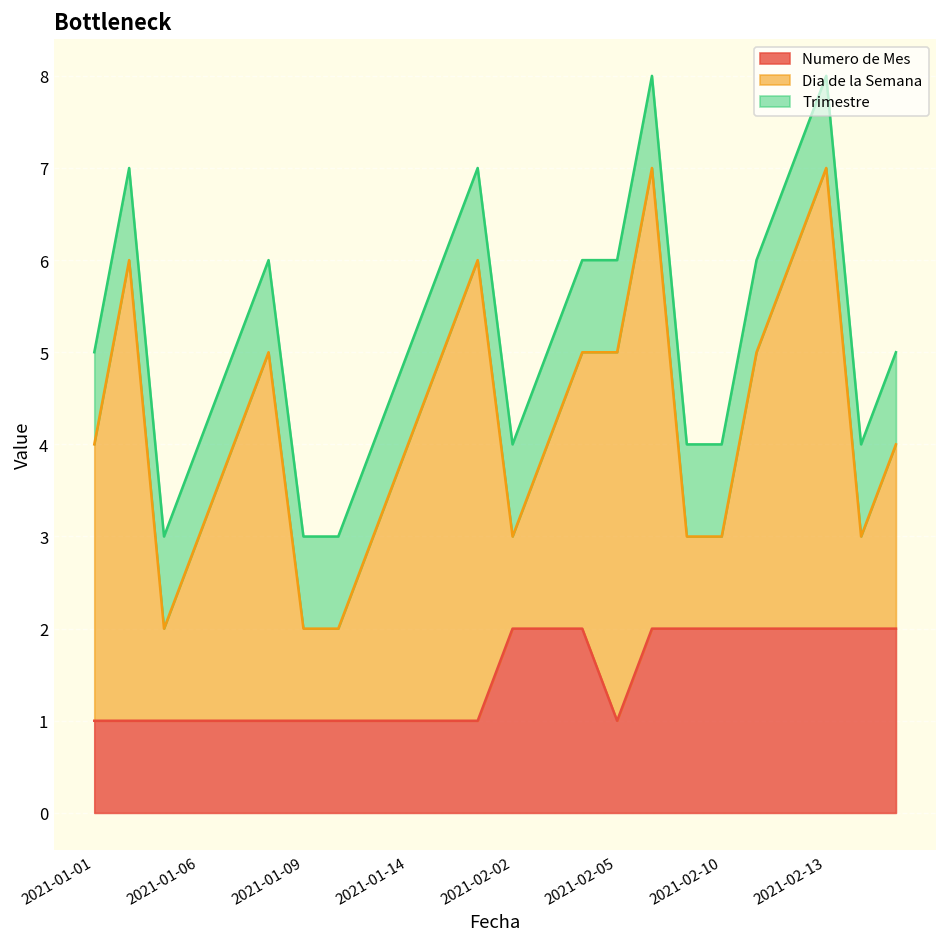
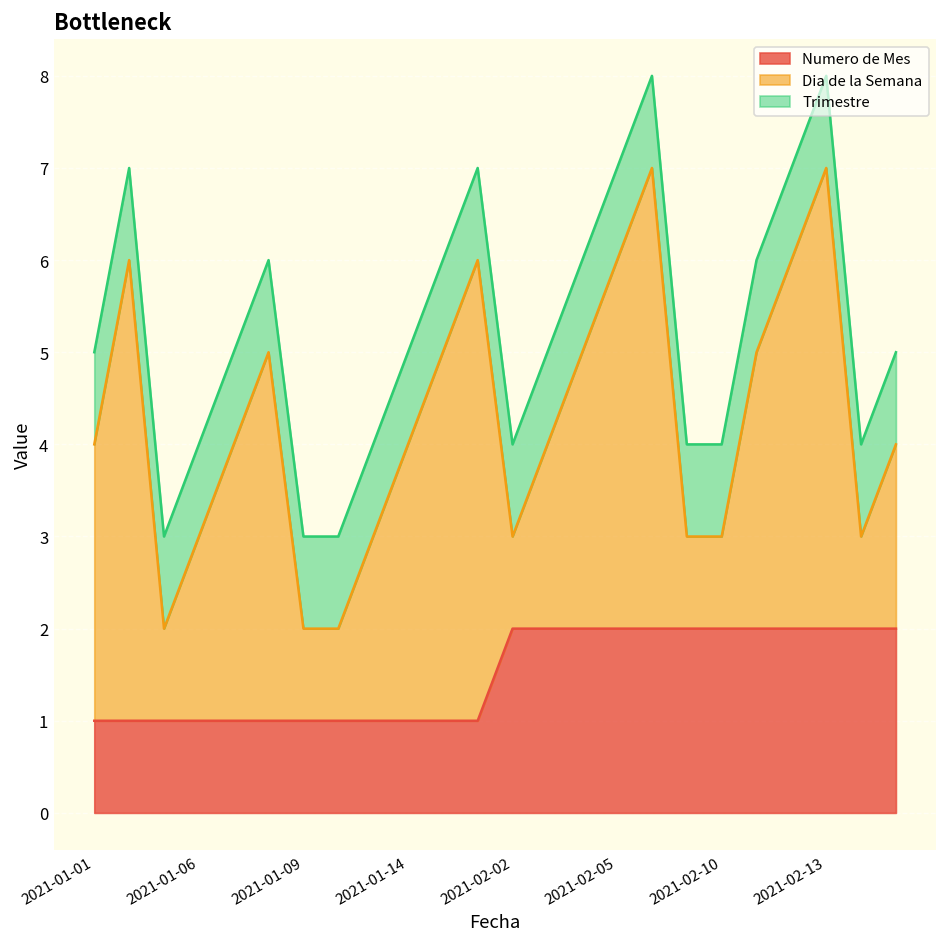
Numero de Mes, 2021-02-05: 1 -> 2
